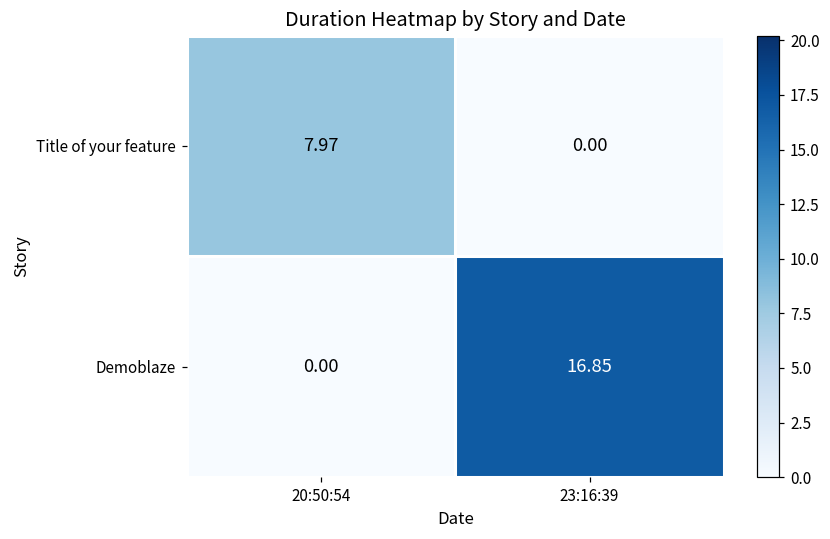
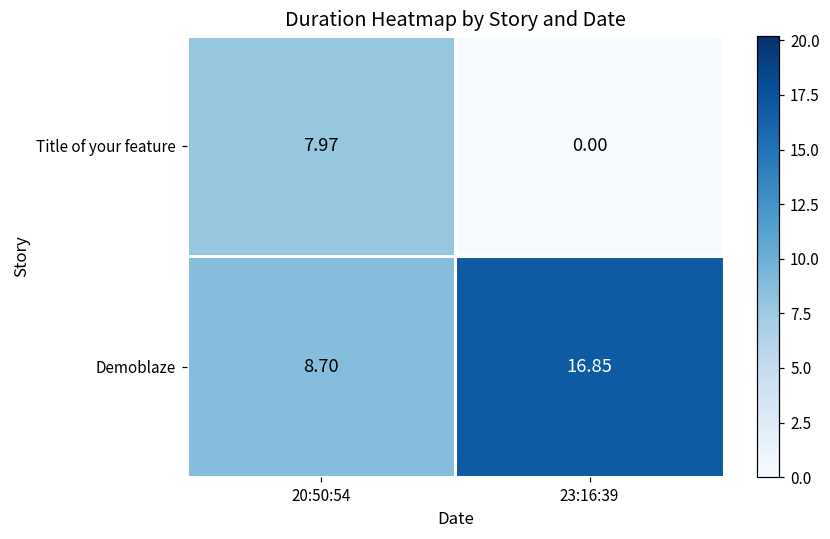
Demoblaze, 20:50:54: 0.00 -> 8.70
